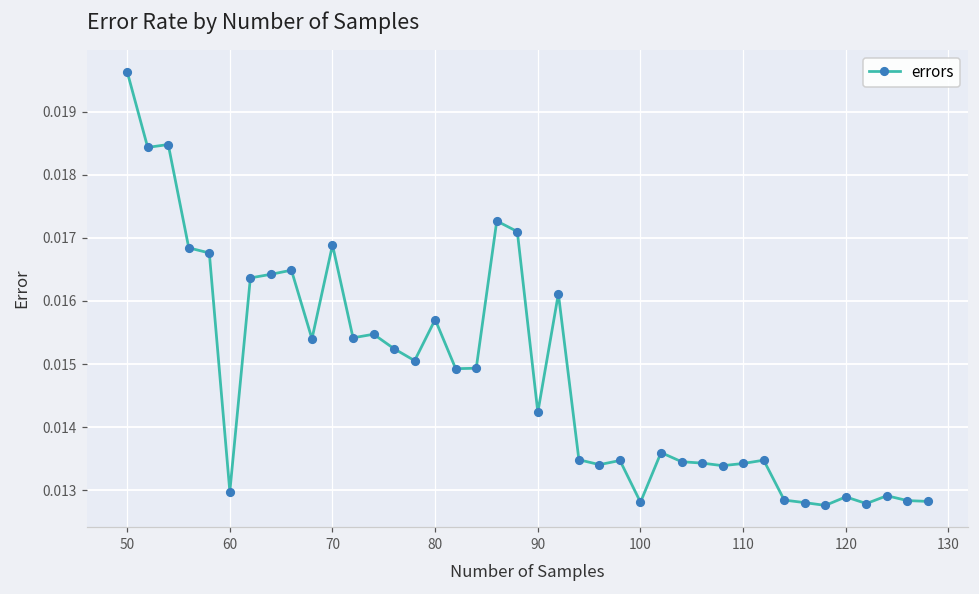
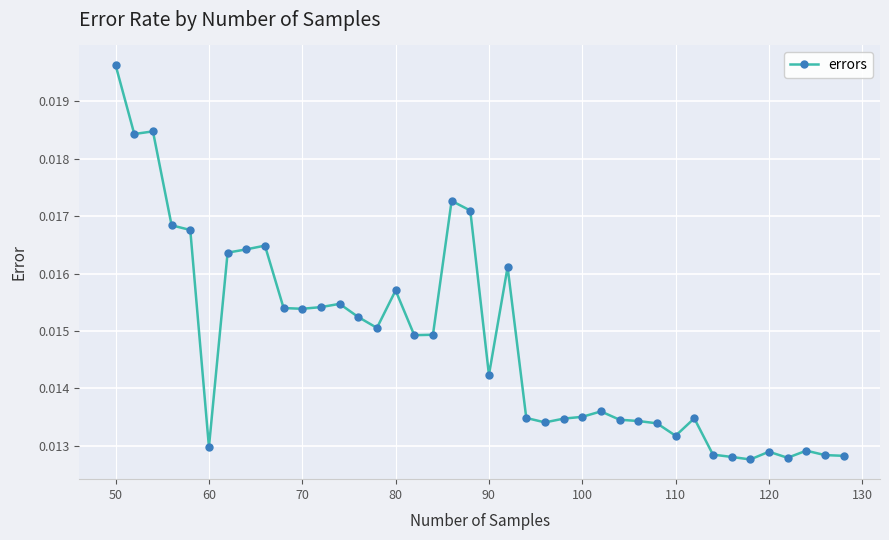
70: 0.0169 -> 0.0154
100: 0.0128 -> 0.0135
110: 0.0134 -> 0.0132
